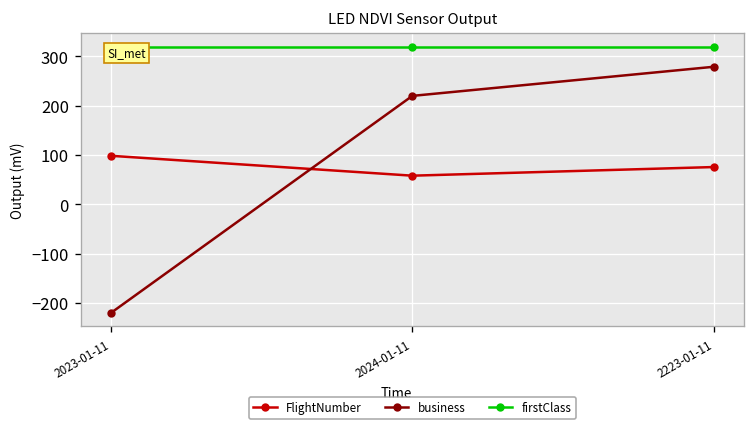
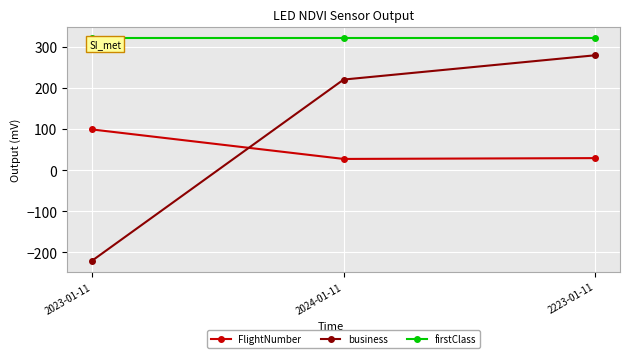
FlightNumber, 2024-01-11: 60 -> 30
FlightNumber, 2223-01-11: 80 -> 30
